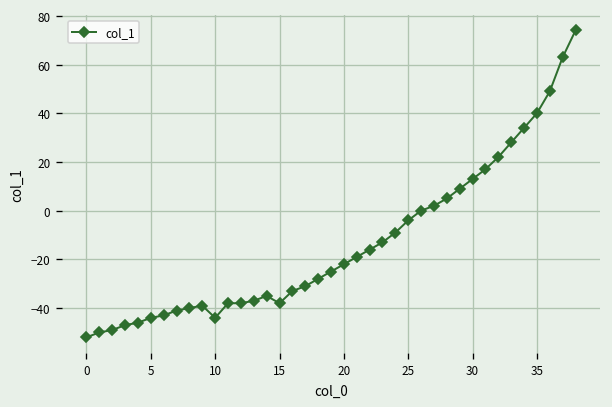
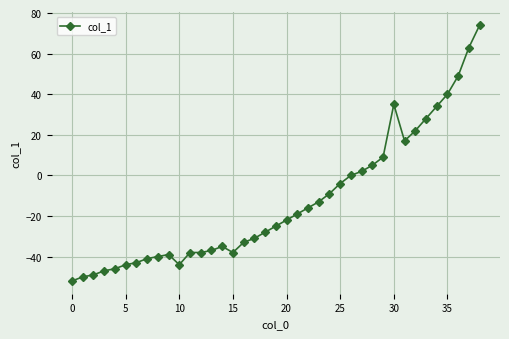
30: 13 -> 35
